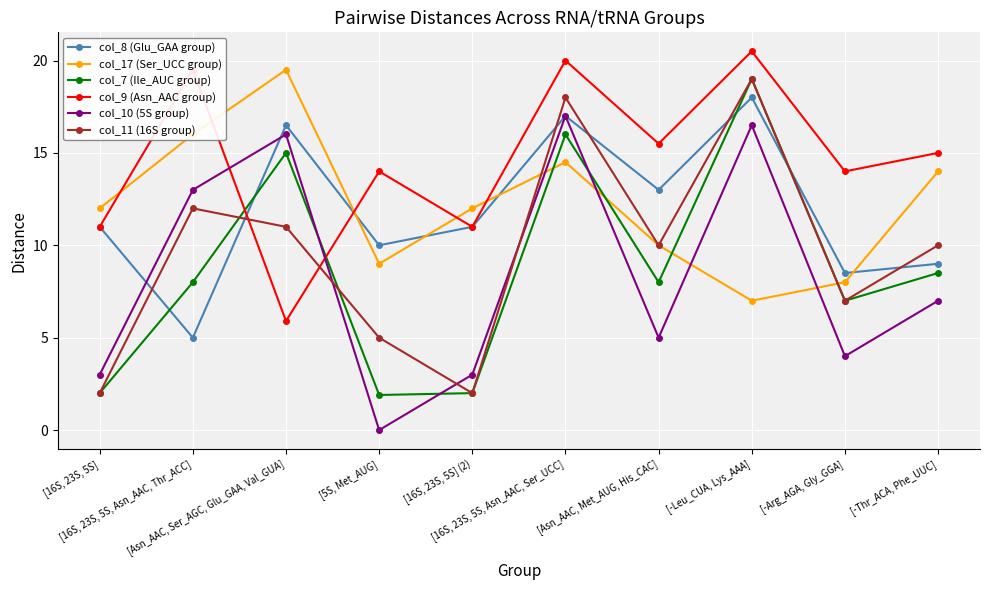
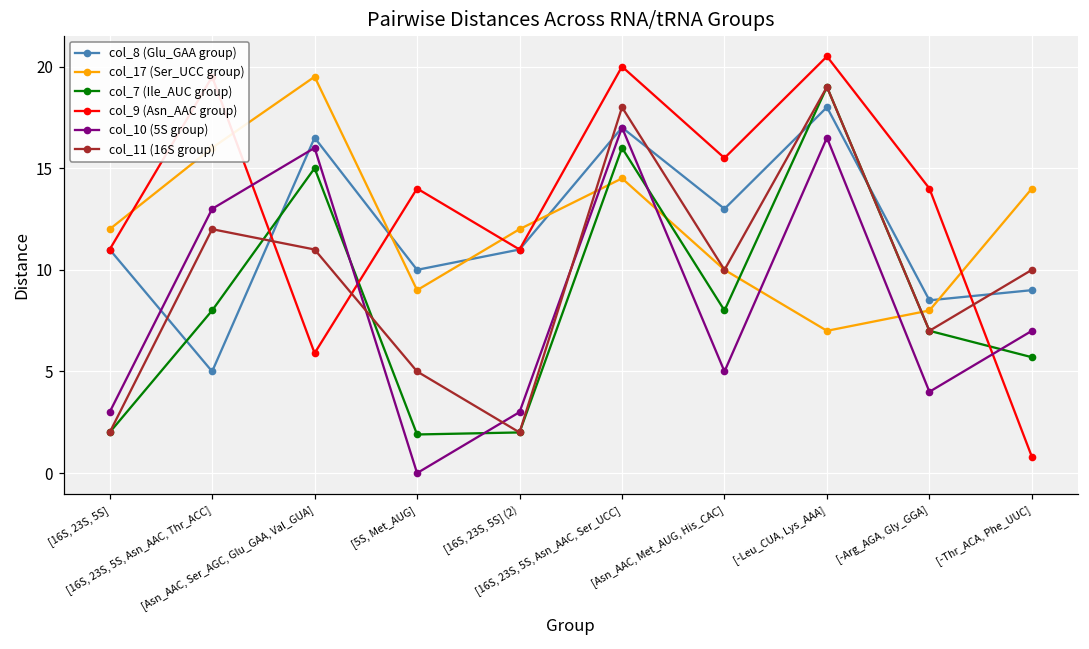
col_7 (Ile_AUC group), [-Thr_ACA, Phe_UUC]: 8.5 -> 5.7
col_9 (Asn_AAC group), [-Thr_ACA, Phe_UUC]: 15.0 -> 0.8
